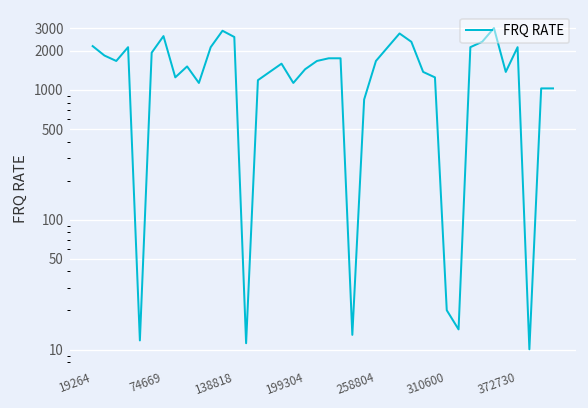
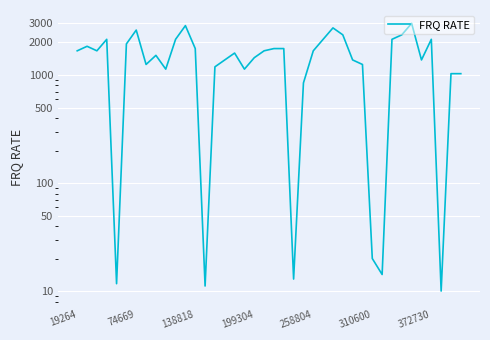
19264: 2200 -> 1700
138818: 2600 -> 1800
